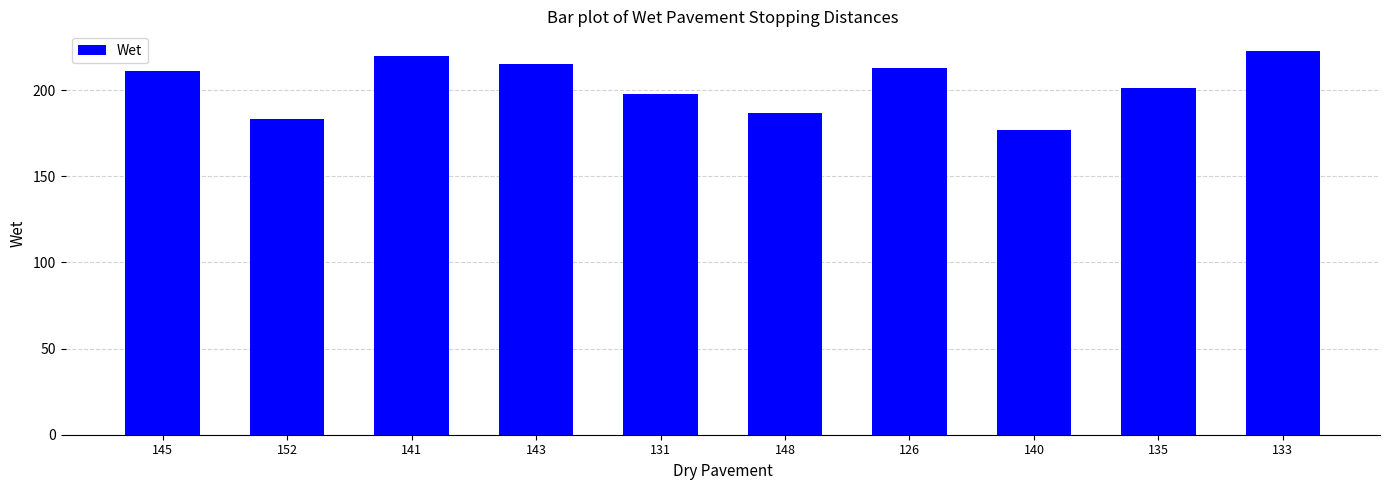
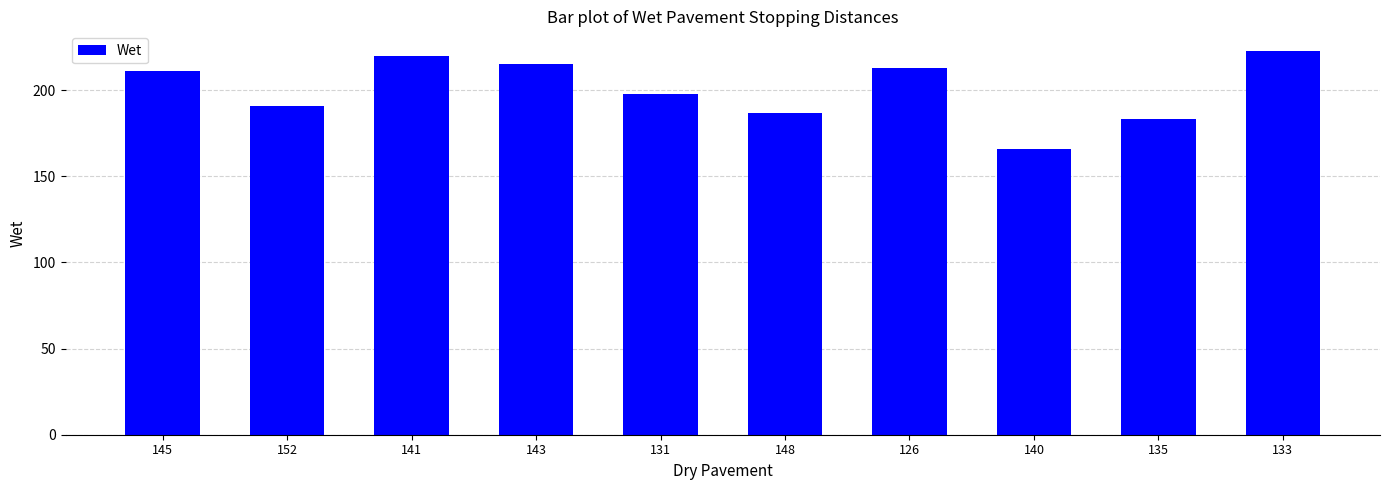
152: 183 -> 191
140: 177 -> 166
135: 201 -> 183
